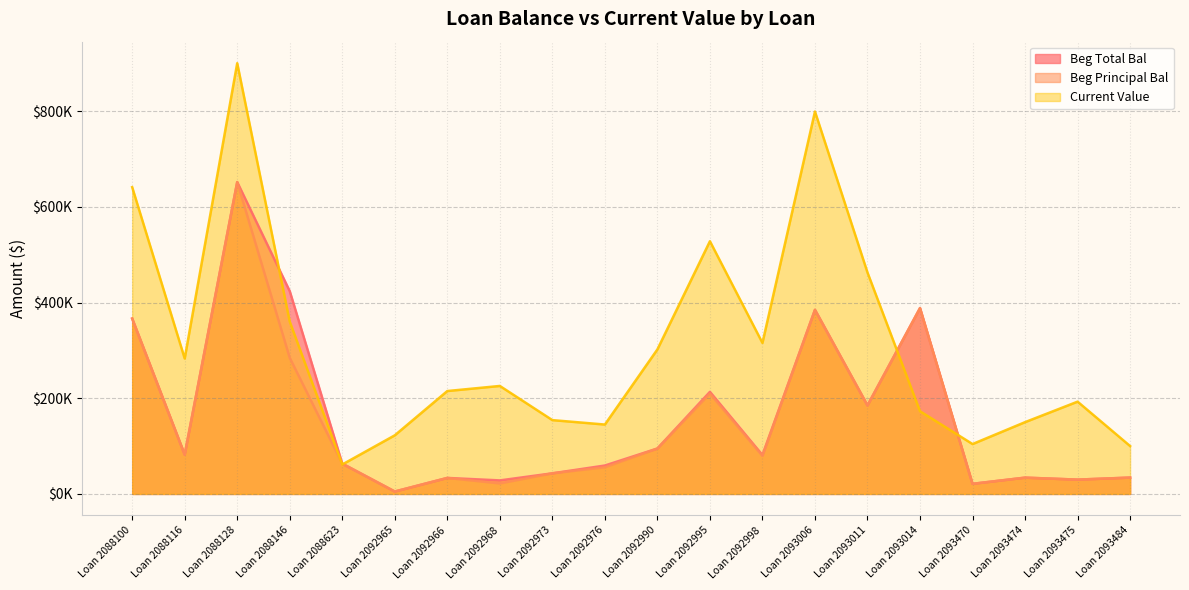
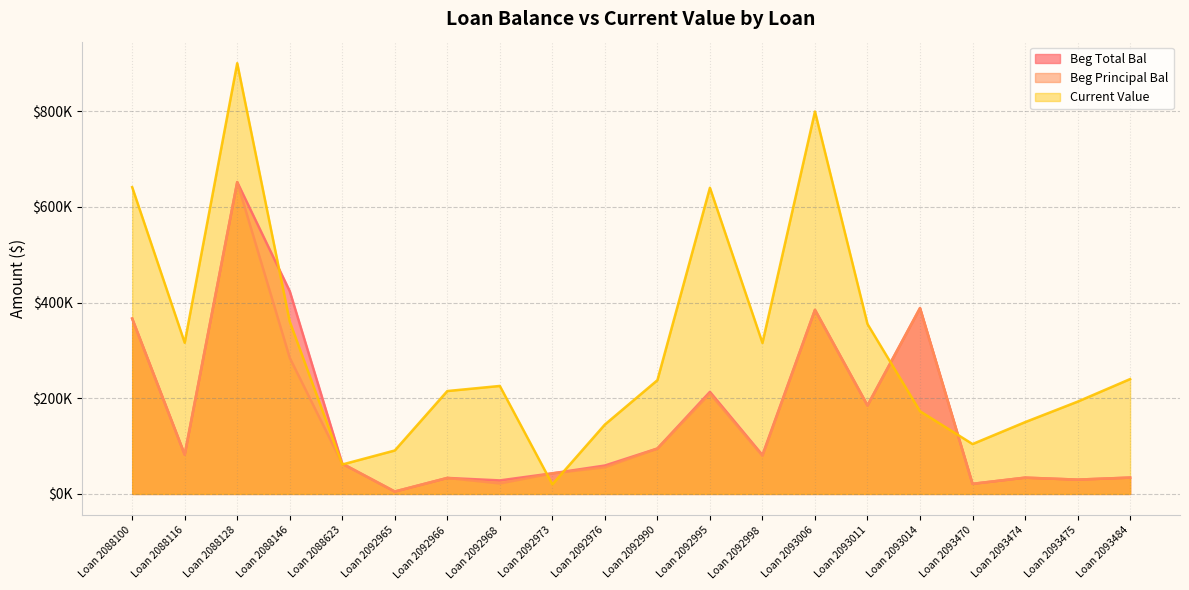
Current Value, Loan 2088116: $280000 -> $320000
Current Value, Loan 2092965: $120000 -> $90000
Current Value, Loan 2092973: $150000 -> $20000
Current Value, Loan 2092990: $300000 -> $240000
Current Value, Loan 2092995: $530000 -> $640000
Current Value, Loan 2093011: $460000 -> $360000
Current Value, Loan 2093484: $100000 -> $240000
